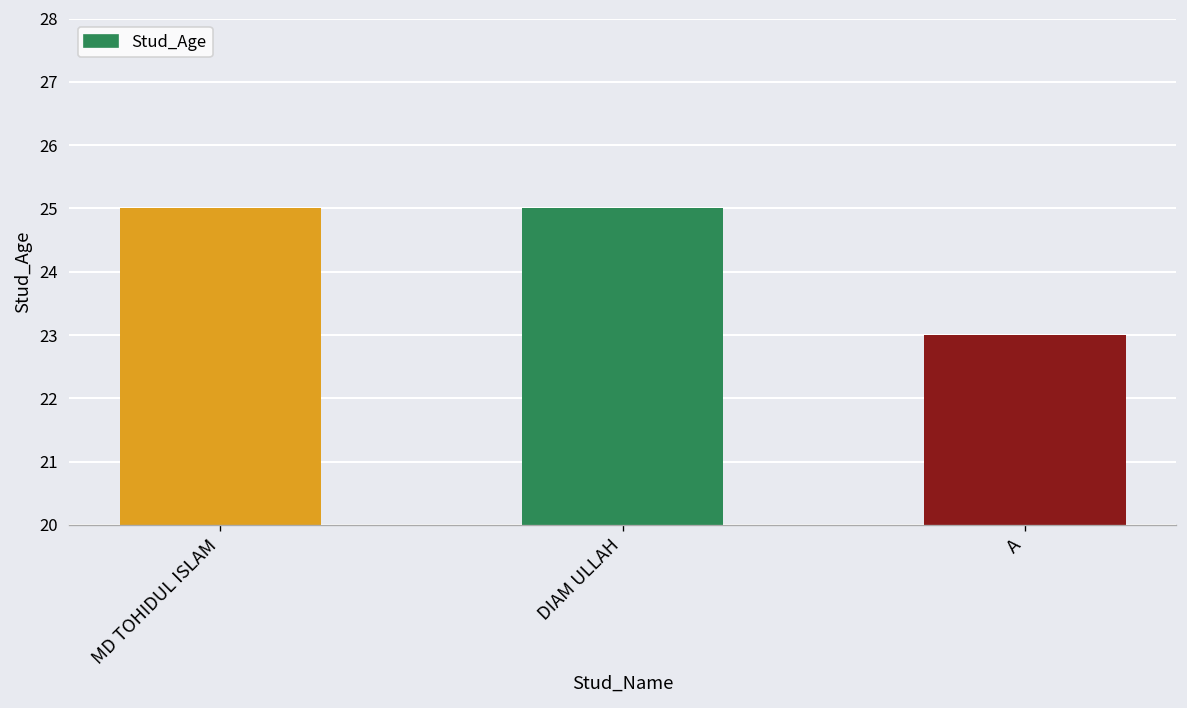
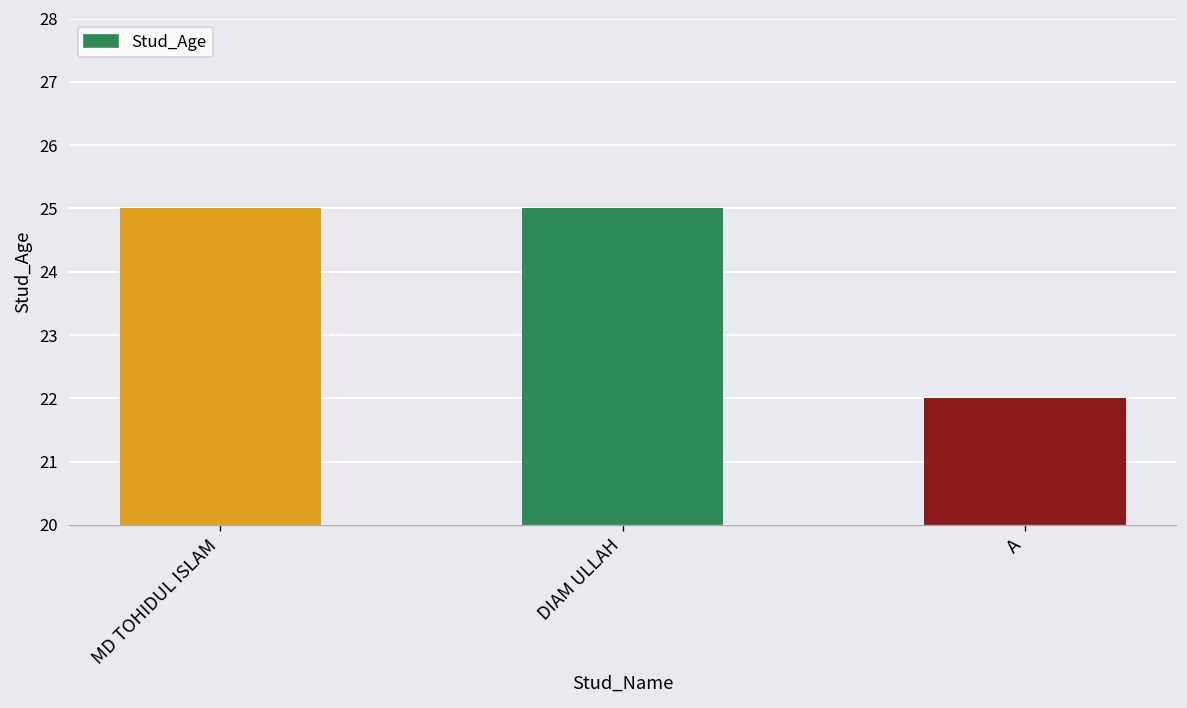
A: 23 -> 22
